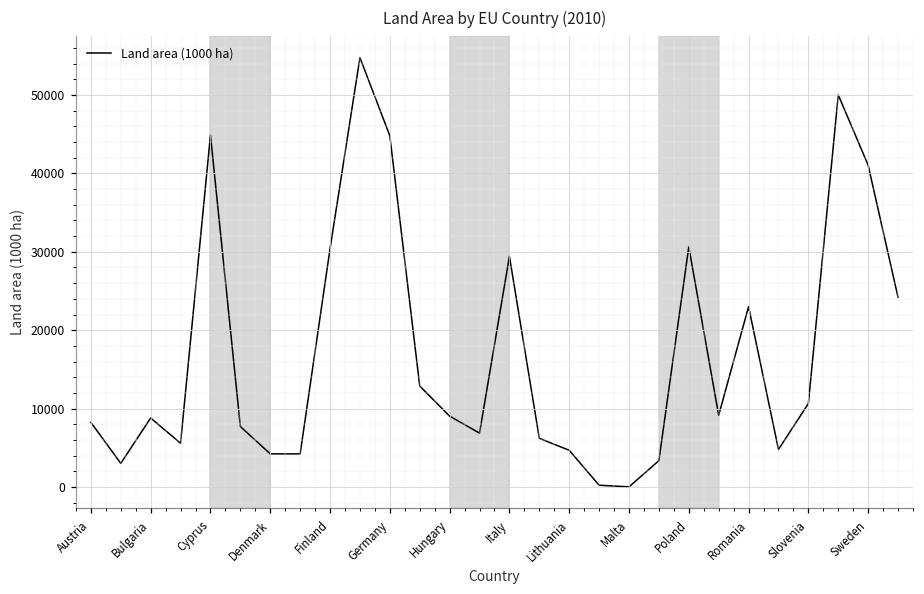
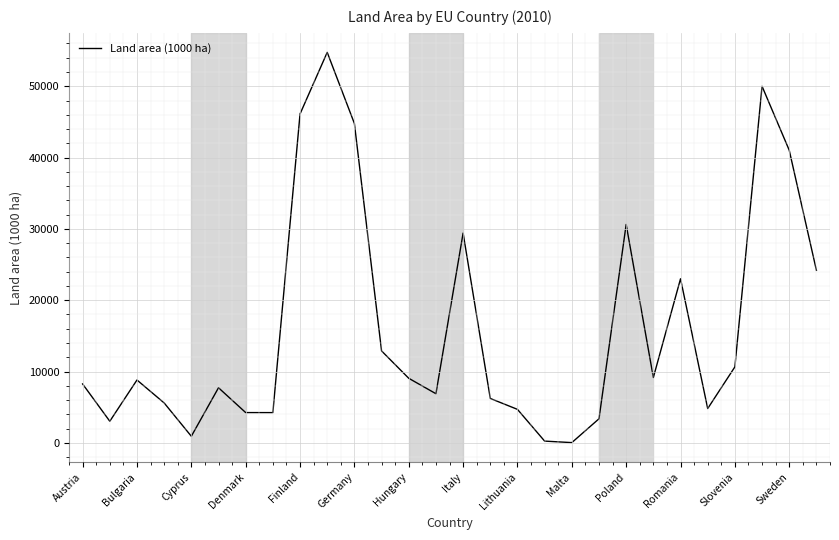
Cyprus: 45000 -> 1000
Finland: 30000 -> 46000
